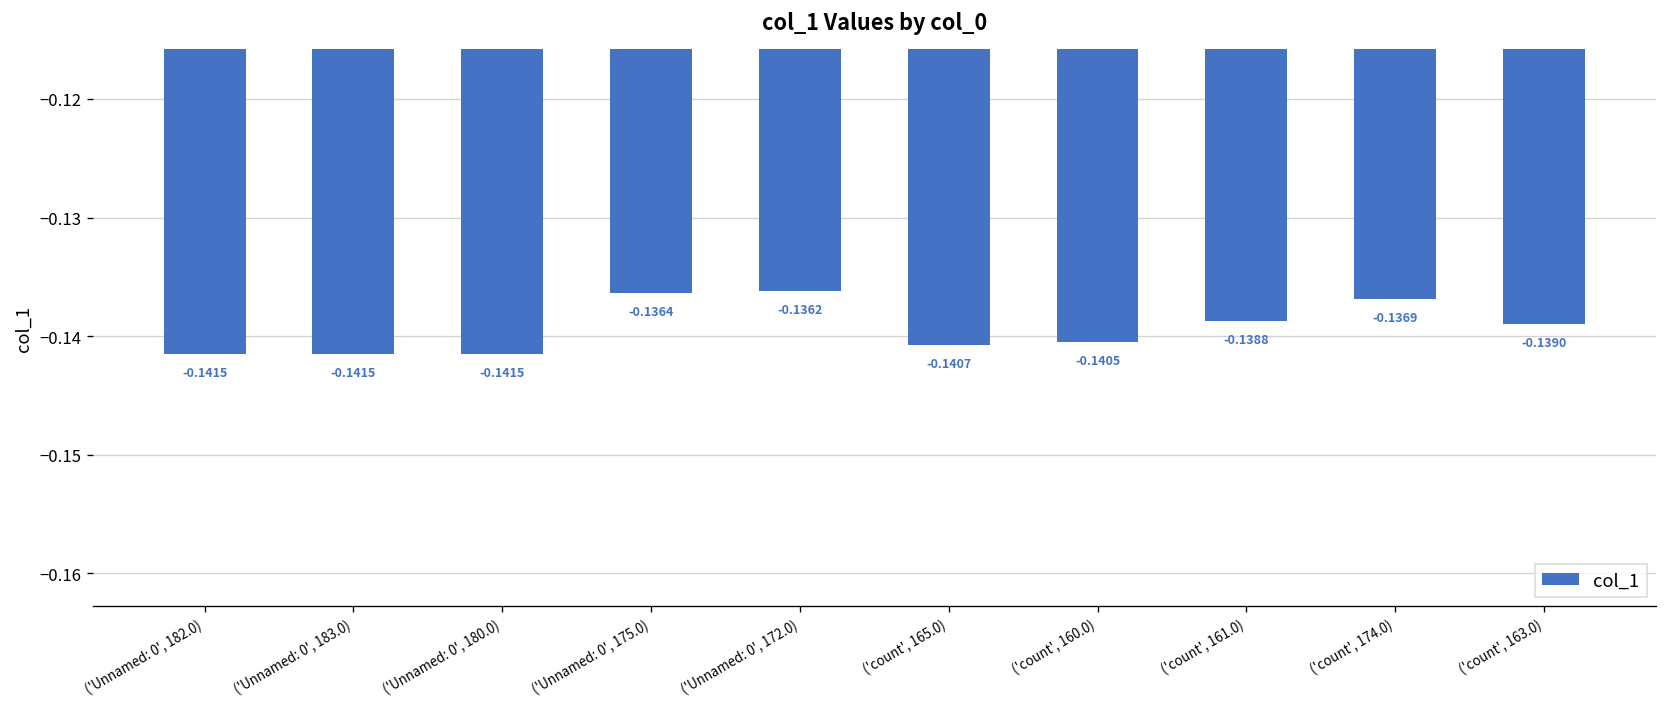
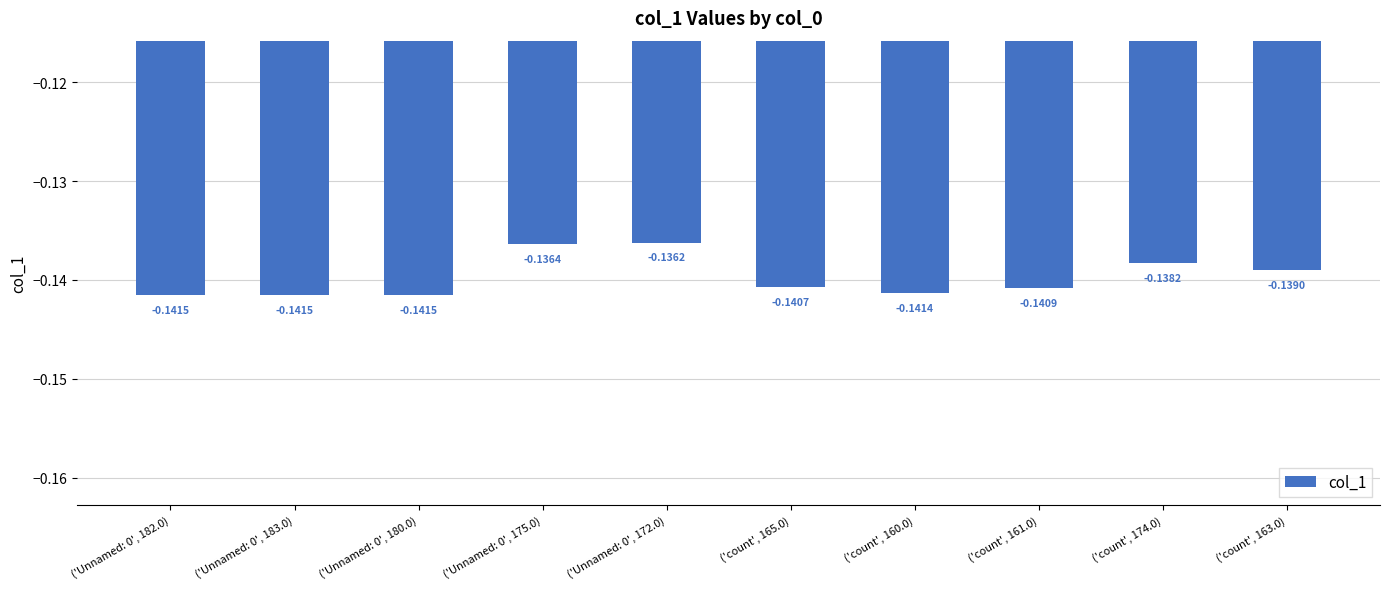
('count', 160.0): -0.1405 -> -0.1414
('count', 161.0): -0.1388 -> -0.1409
('count', 174.0): -0.1369 -> -0.1382
